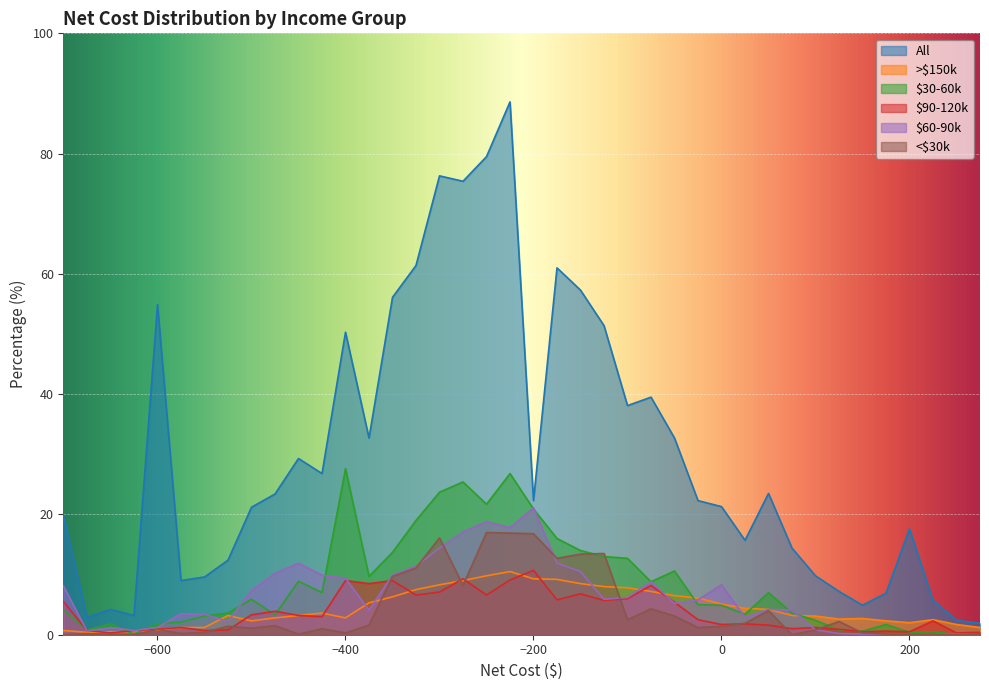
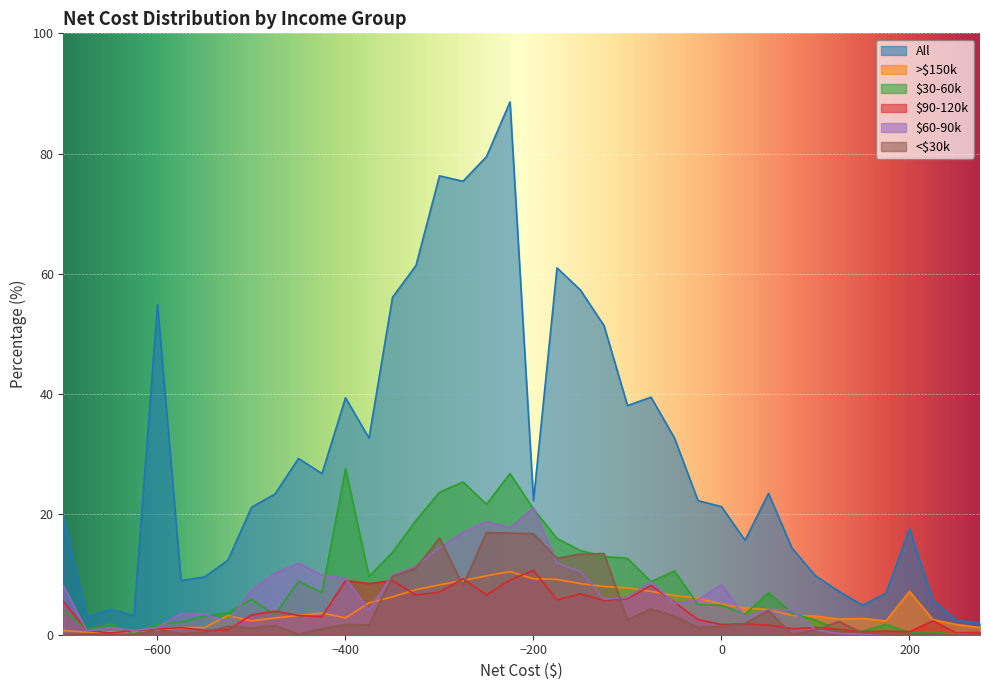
All, −400: 50 -> 39
<$30k, −400: 0 -> 2
>$150k, 200: 2 -> 7
